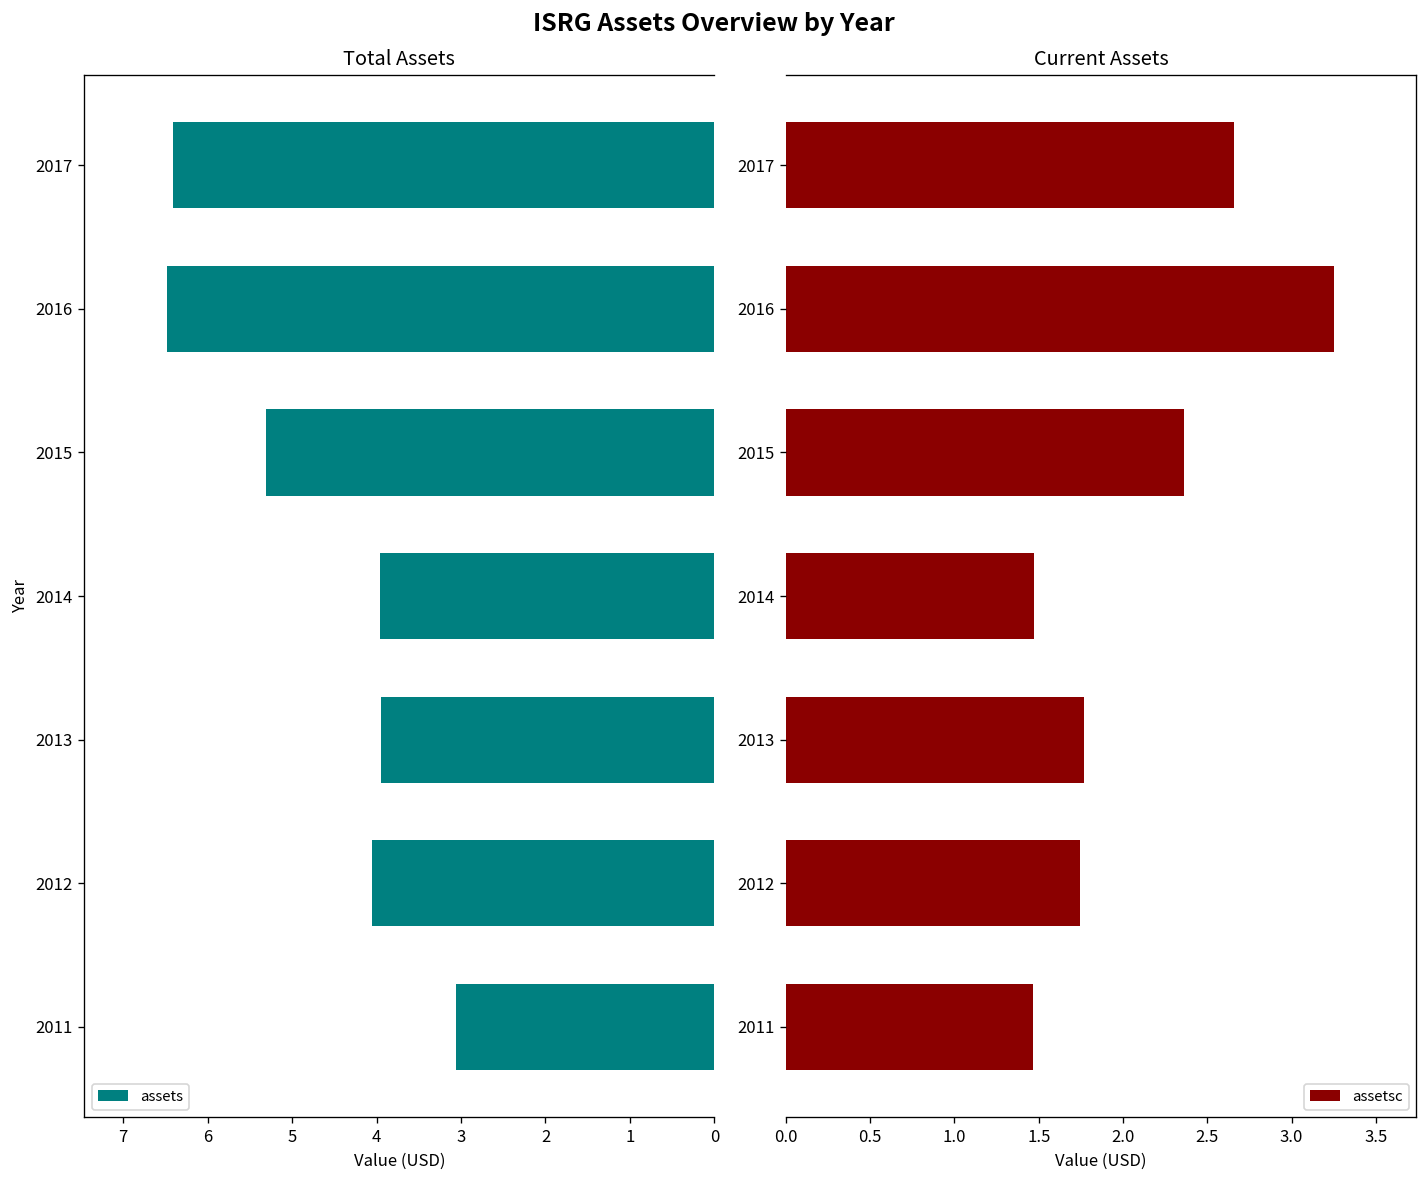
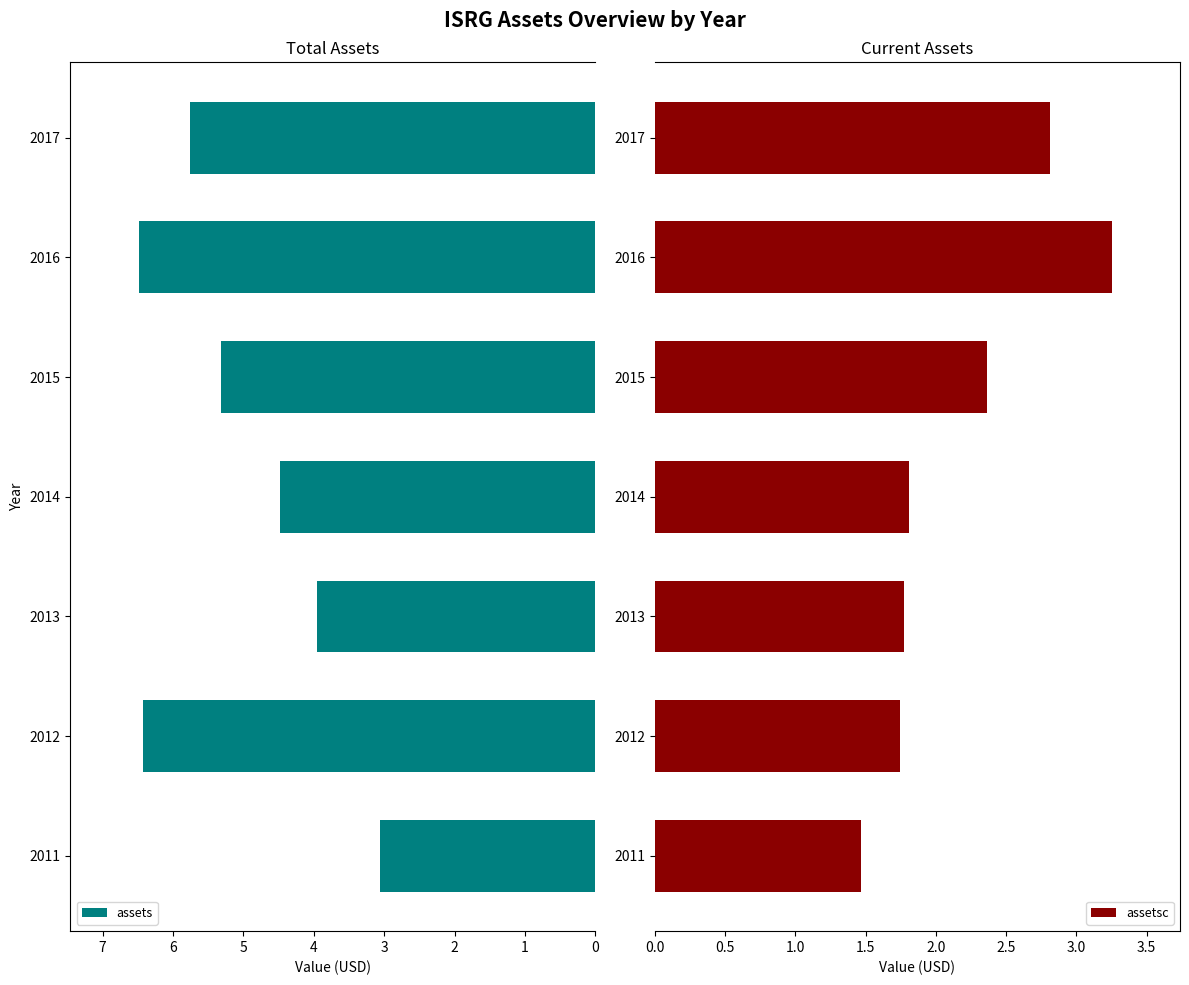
Total Assets, 2017: 6.4 -> 5.8
Total Assets, 2014: 4.0 -> 4.5
Total Assets, 2012: 4.1 -> 6.4
Current Assets, 2017: 2.66 -> 2.81
Current Assets, 2014: 1.47 -> 1.81
